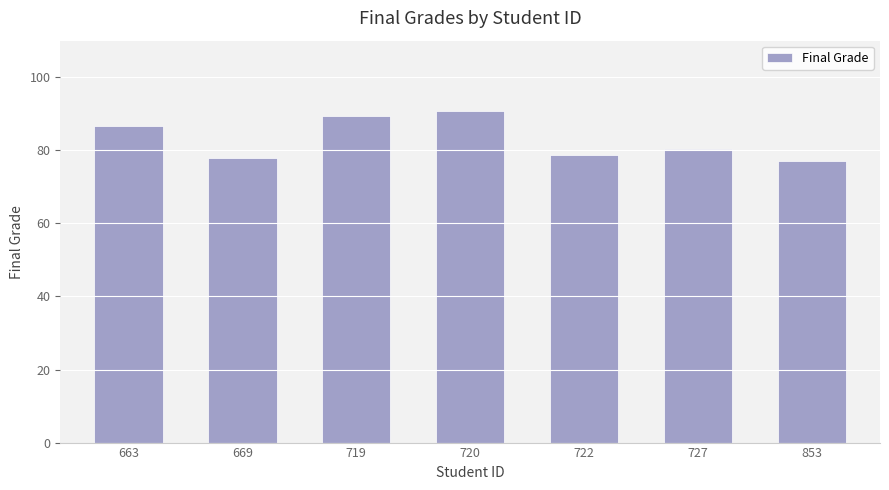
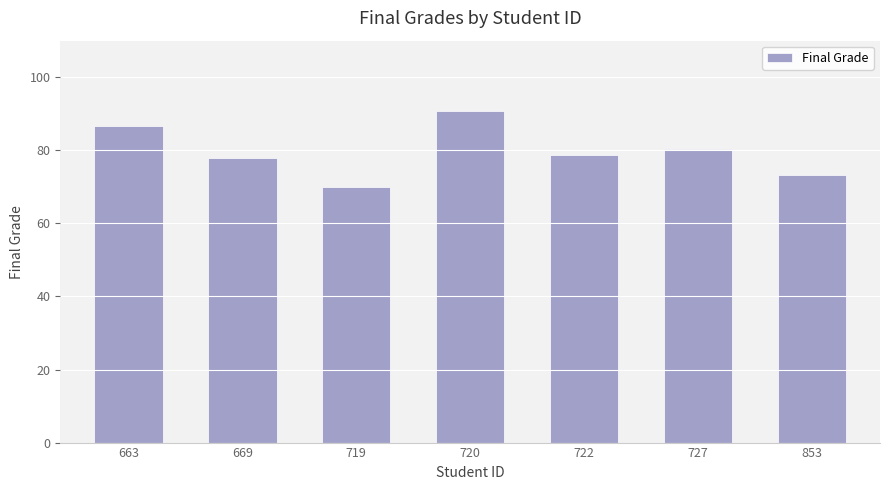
719: 89 -> 70
853: 77 -> 73
